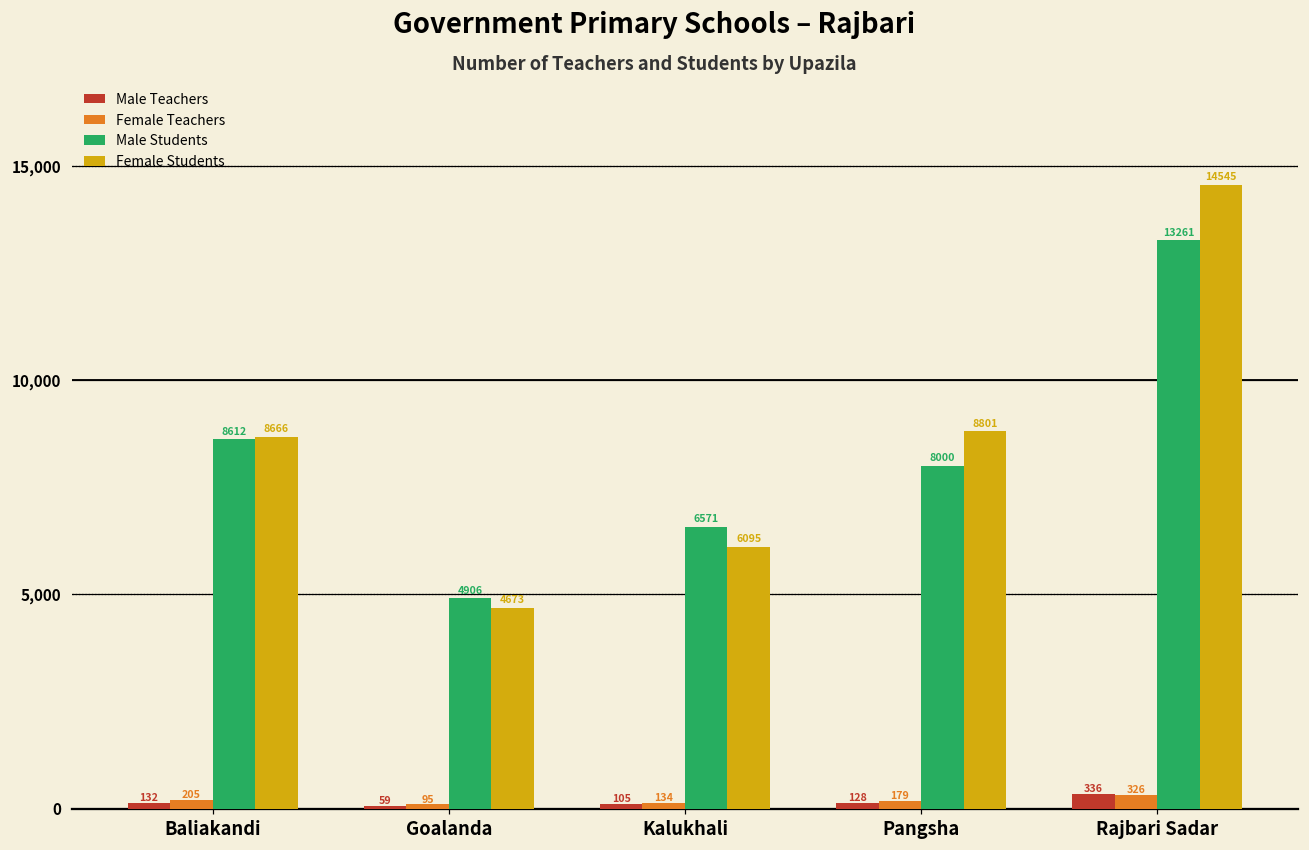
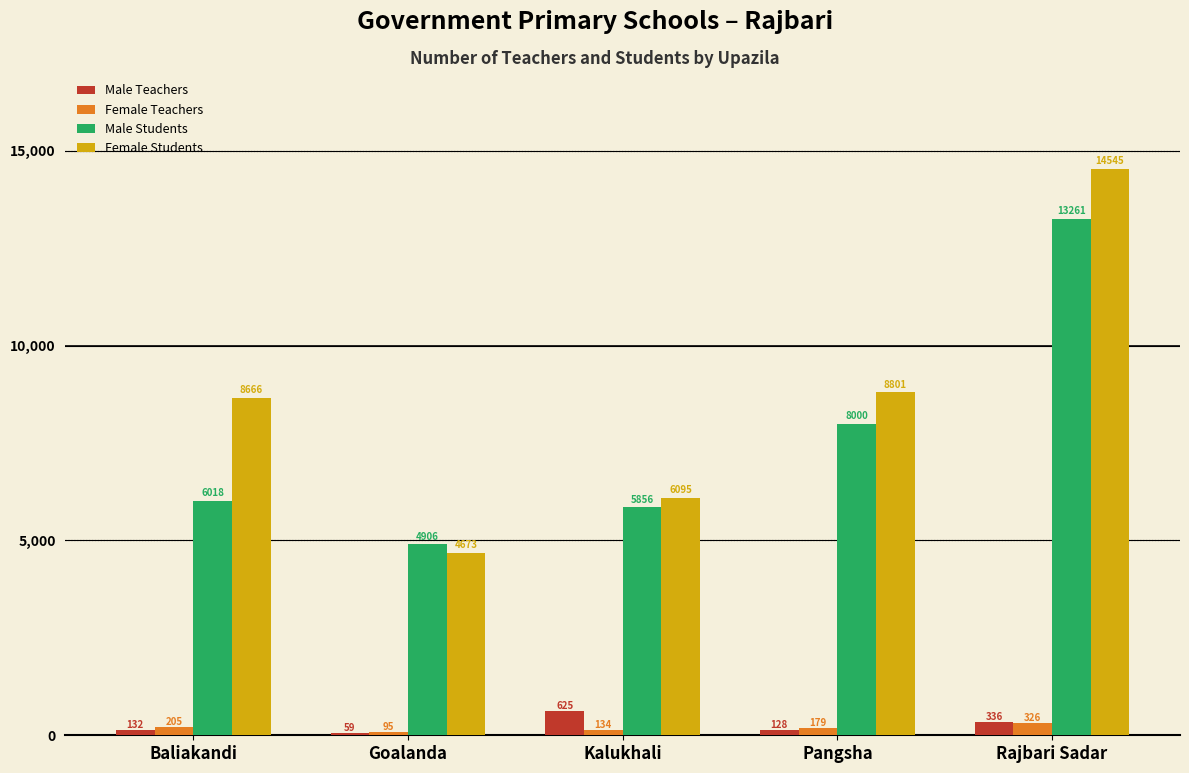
Male Students, Baliakandi: 8612 -> 6018
Male Teachers, Kalukhali: 105 -> 625
Male Students, Kalukhali: 6571 -> 5856
